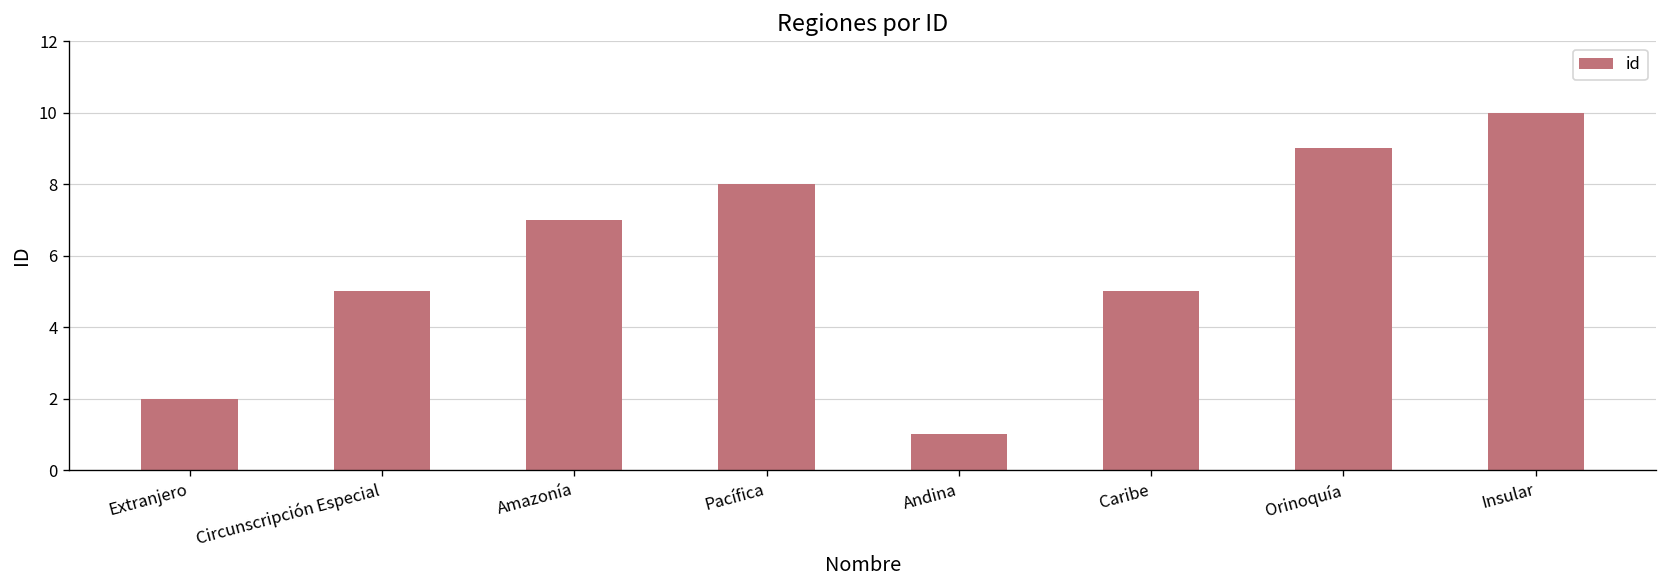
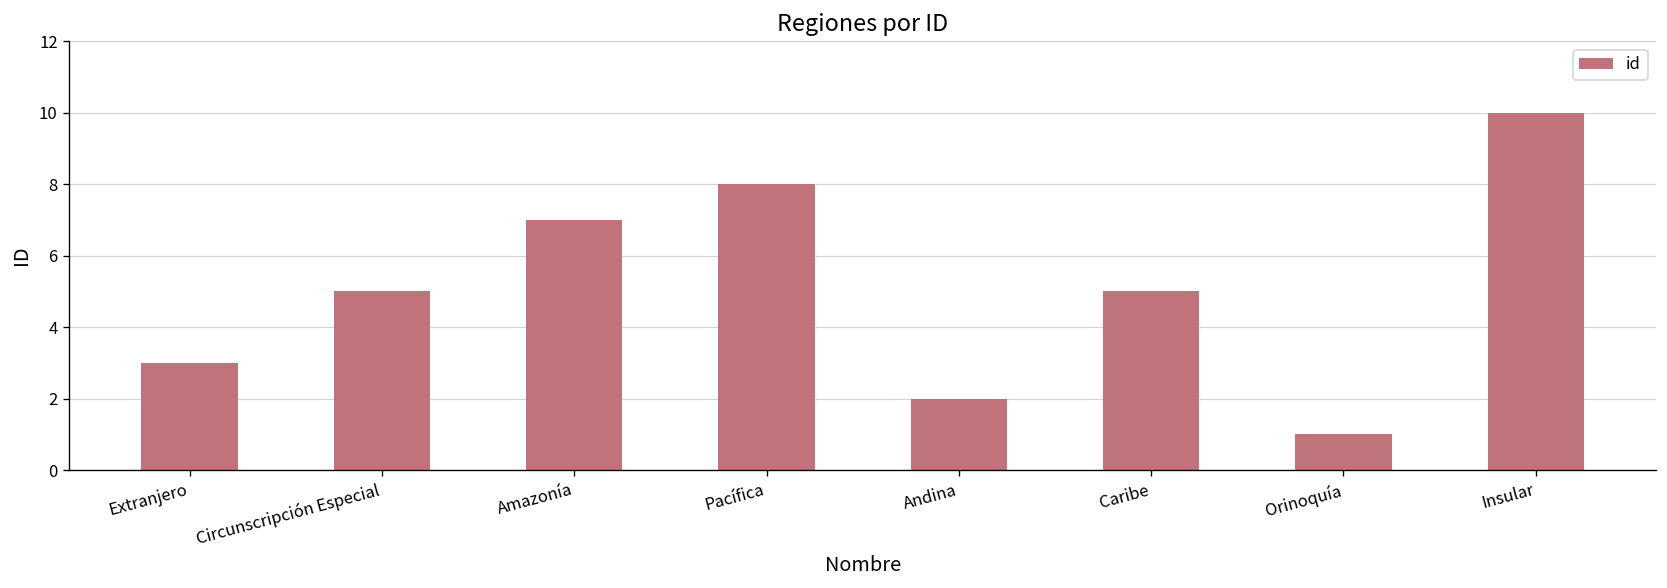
Extranjero: 2 -> 3
Andina: 1 -> 2
Orinoquía: 9 -> 1
